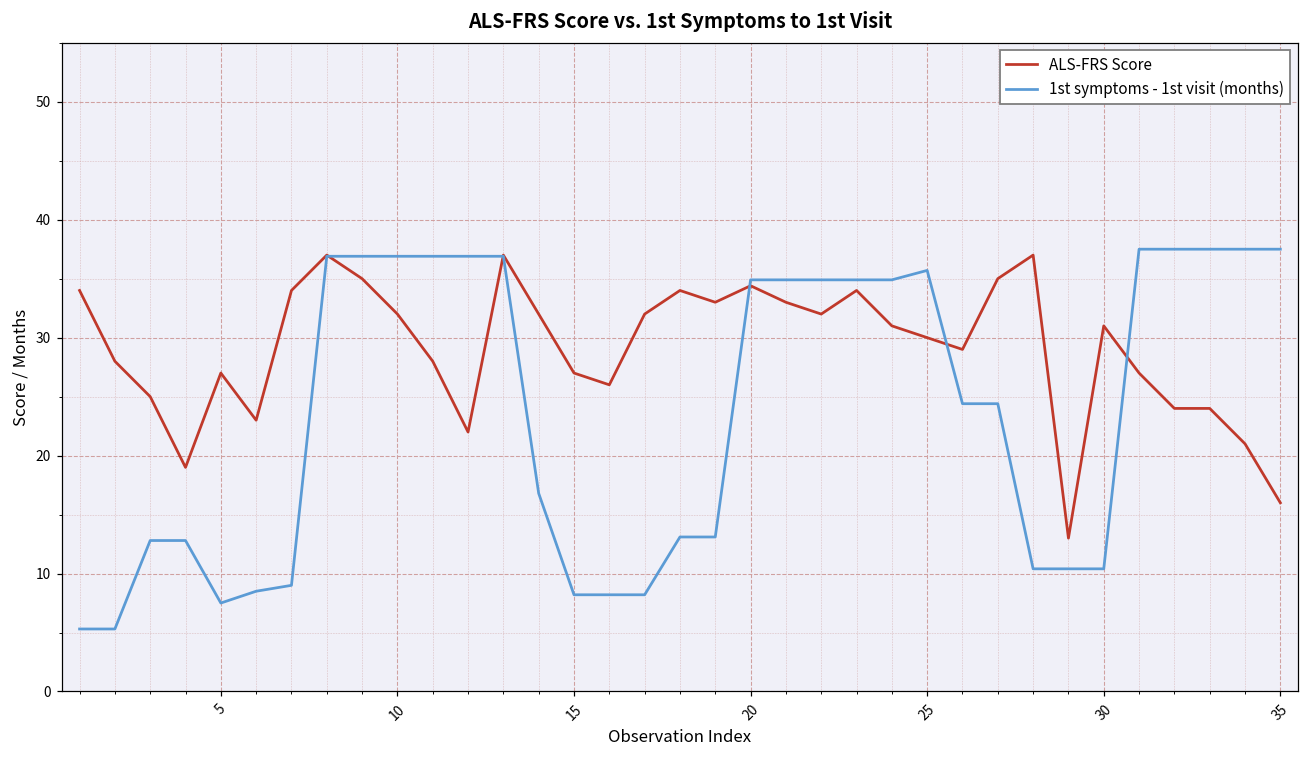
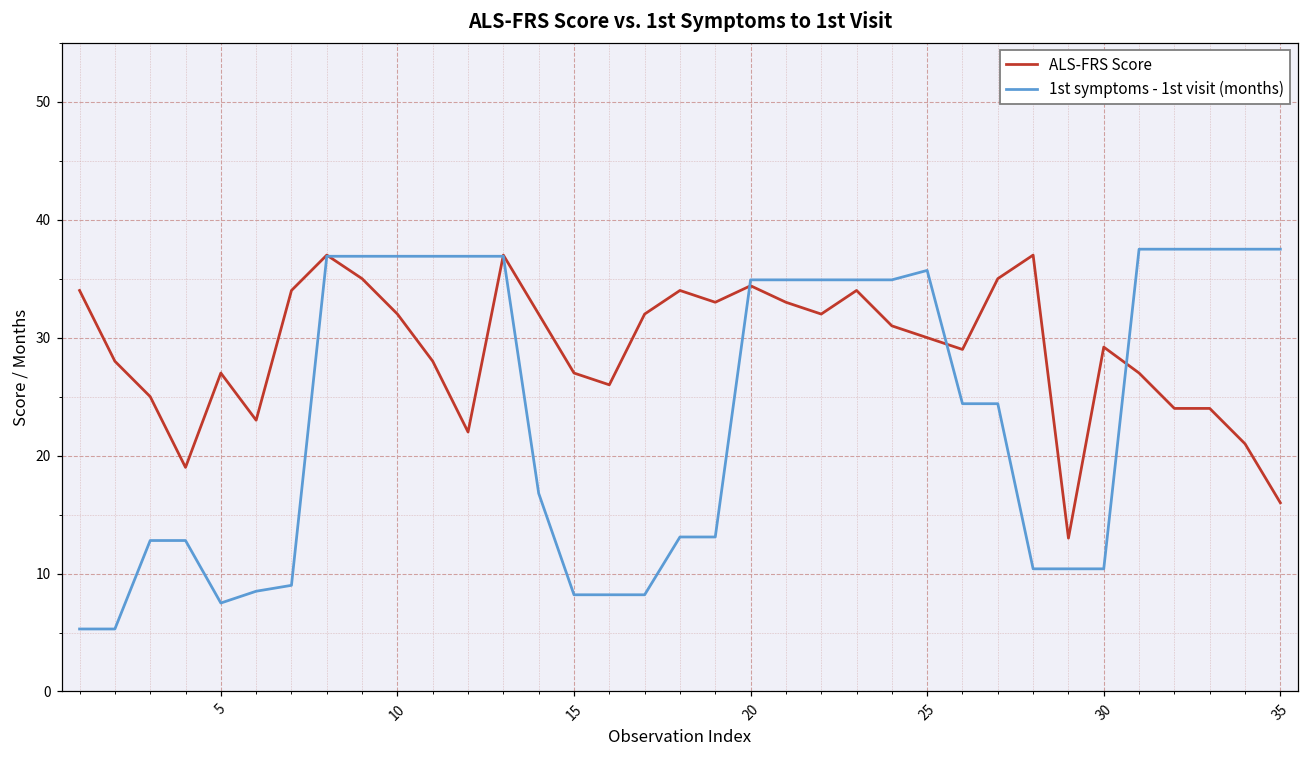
ALS-FRS Score, 30: 31.0 -> 29.2
